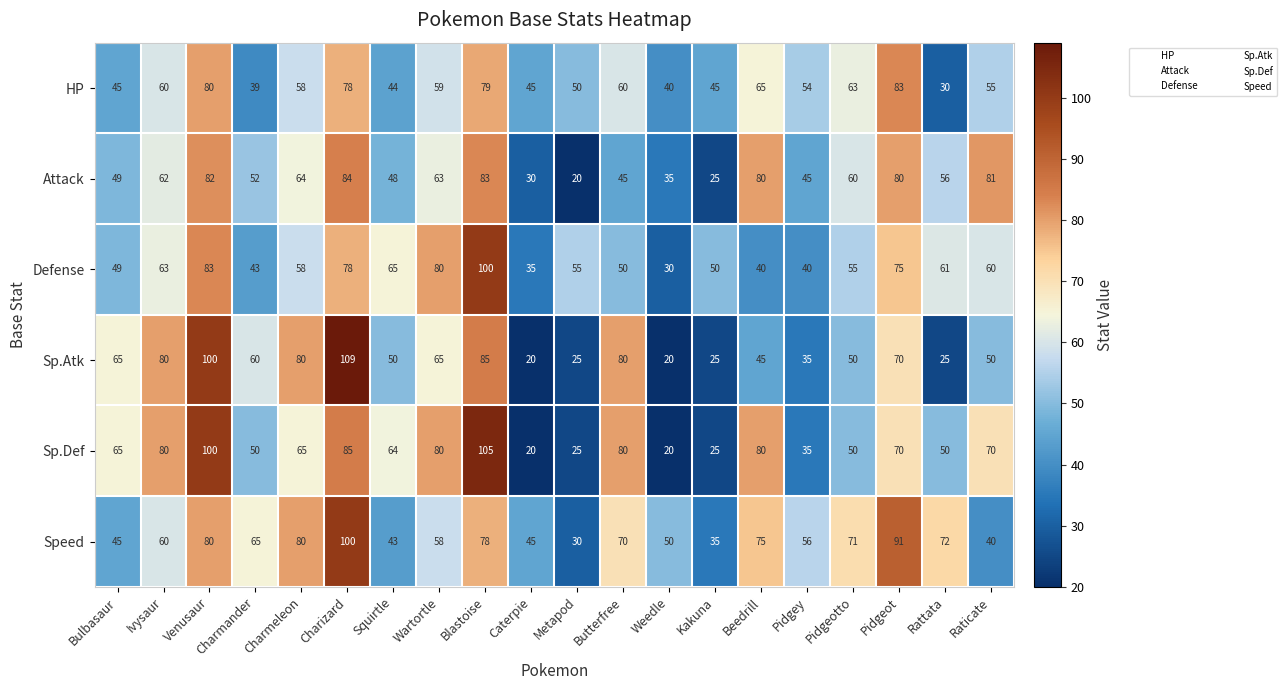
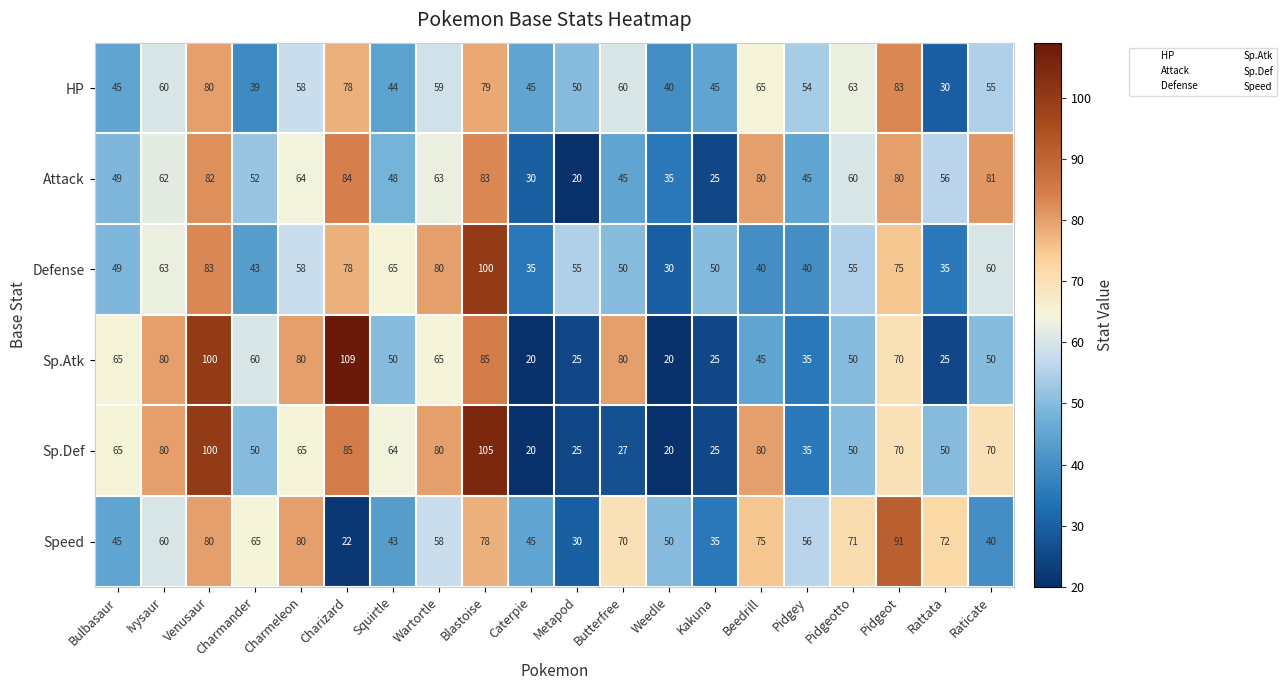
Defense, Rattata: 61 -> 35
Sp.Def, Butterfree: 80 -> 27
Speed, Charizard: 100 -> 22
